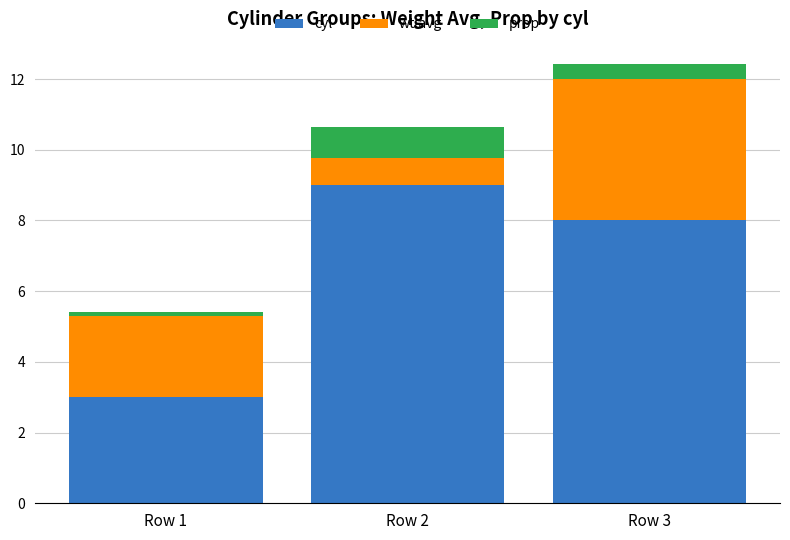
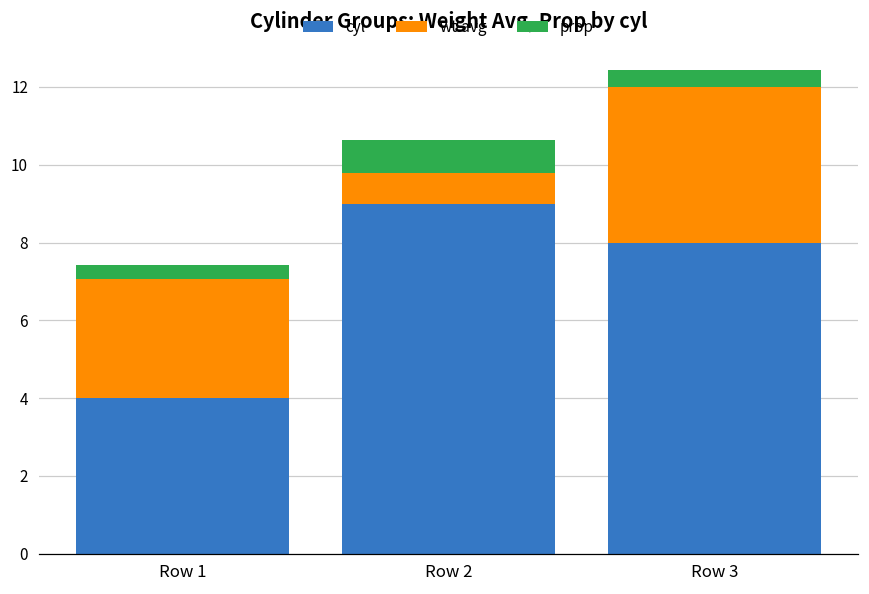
cyl, Row 1: 3 -> 4
wt.avg, Row 1: 2.3 -> 3.1
prop, Row 1: 0.1 -> 0.3
